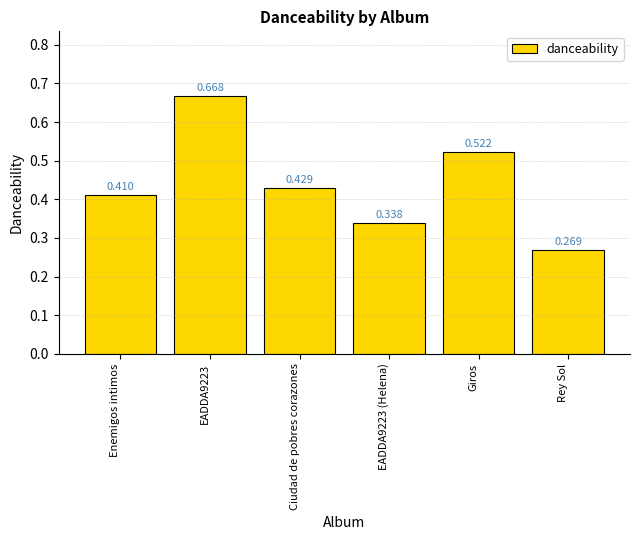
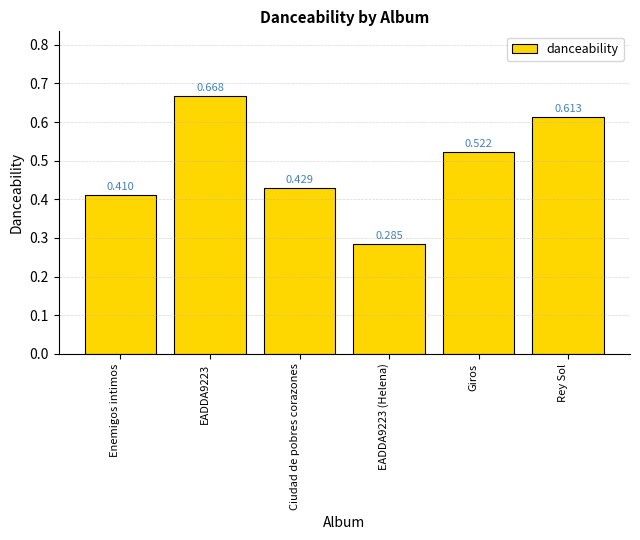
EADDA9223 (Helena): 0.338 -> 0.285
Rey Sol: 0.269 -> 0.613
